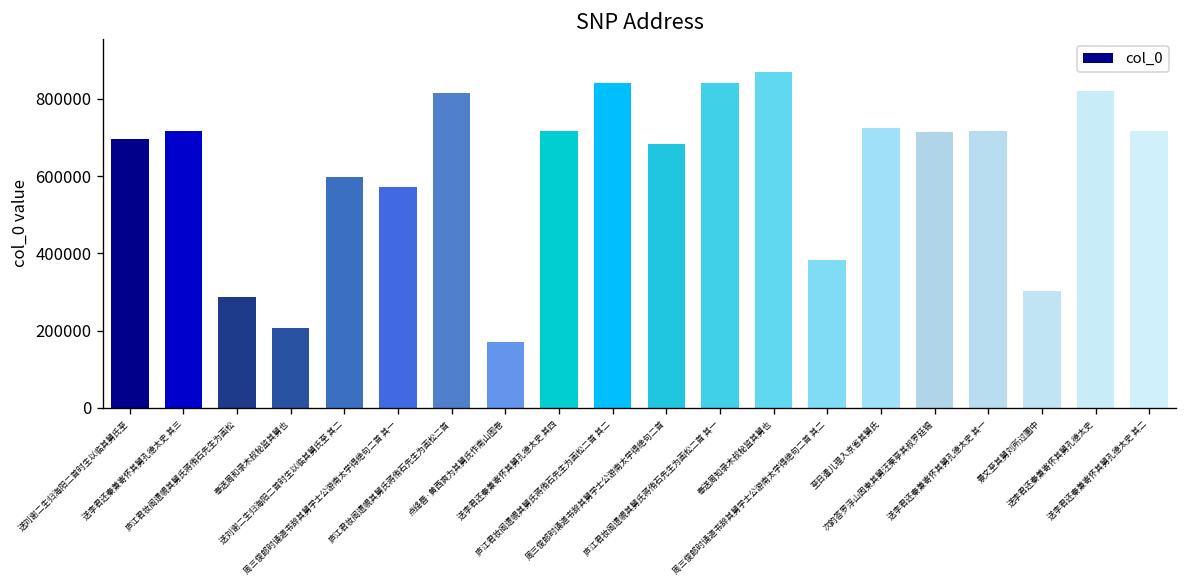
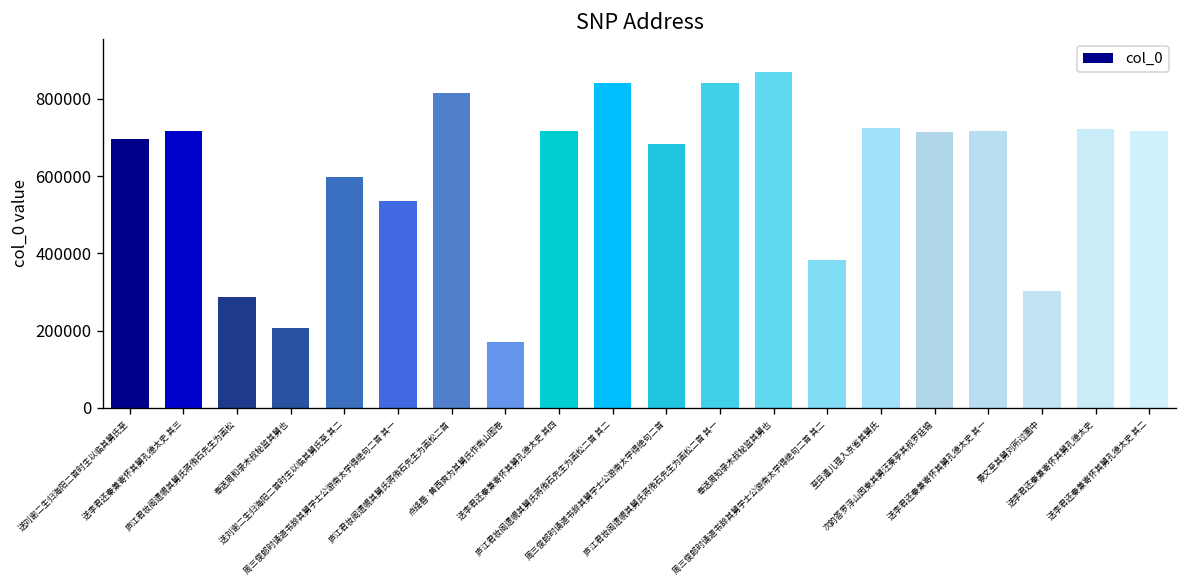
周三俊郎时诵道书辞其舅学士公游南太学得绝句二首 其一: 570000 -> 540000
送李君还秦兼寄怀其舅孔德太史: 820000 -> 720000
